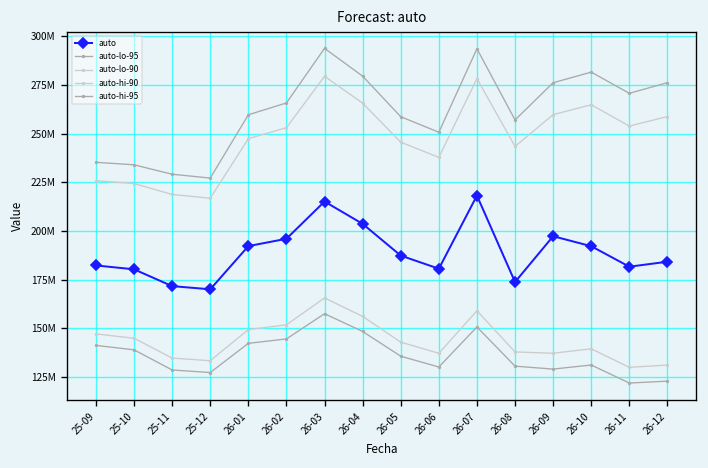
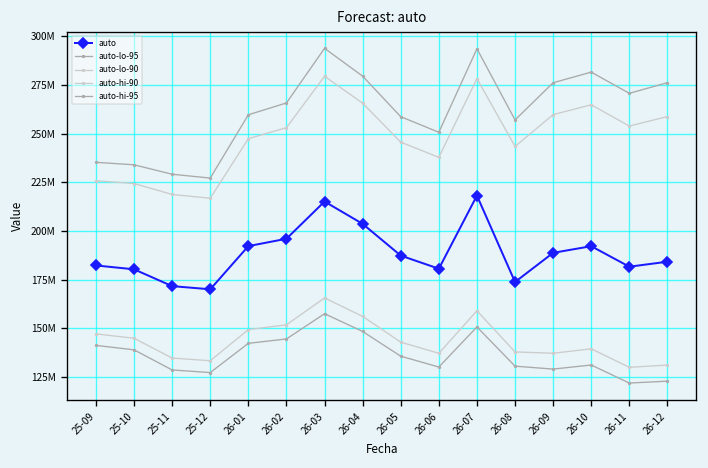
auto, 26-09: 197000000 -> 189000000
